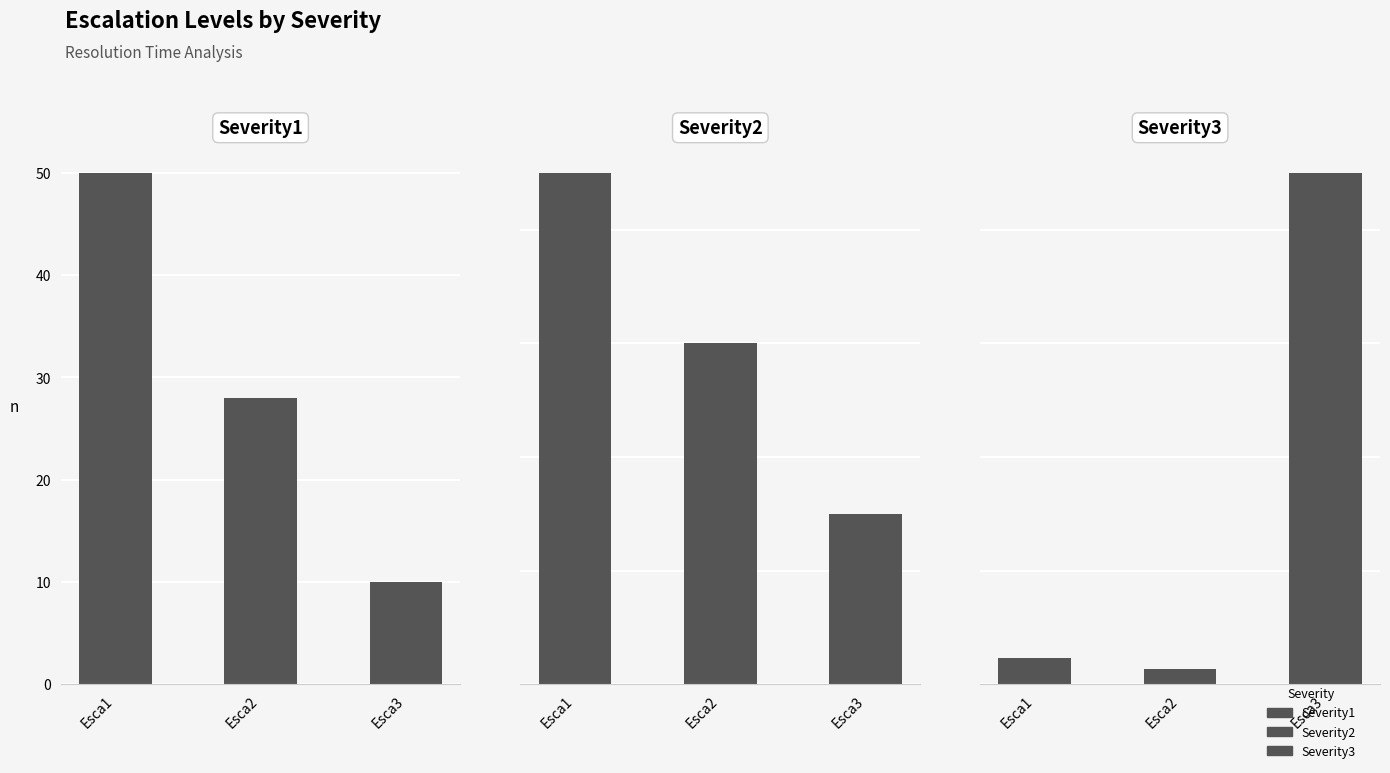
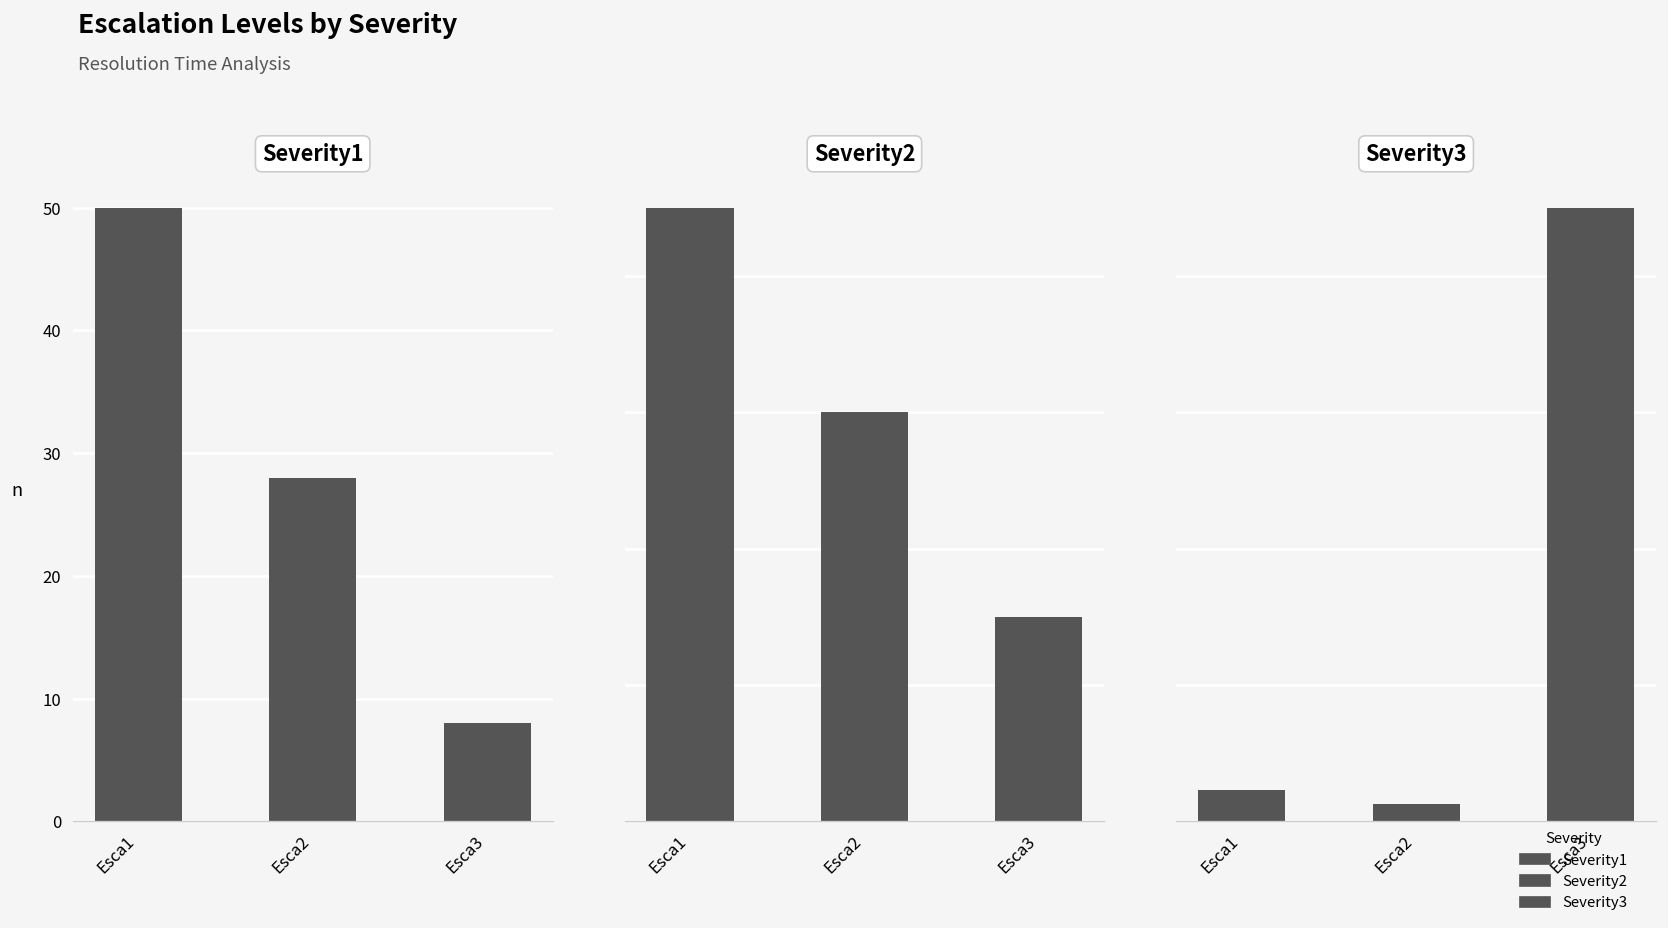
Severity1, Esca3: 10 -> 8
